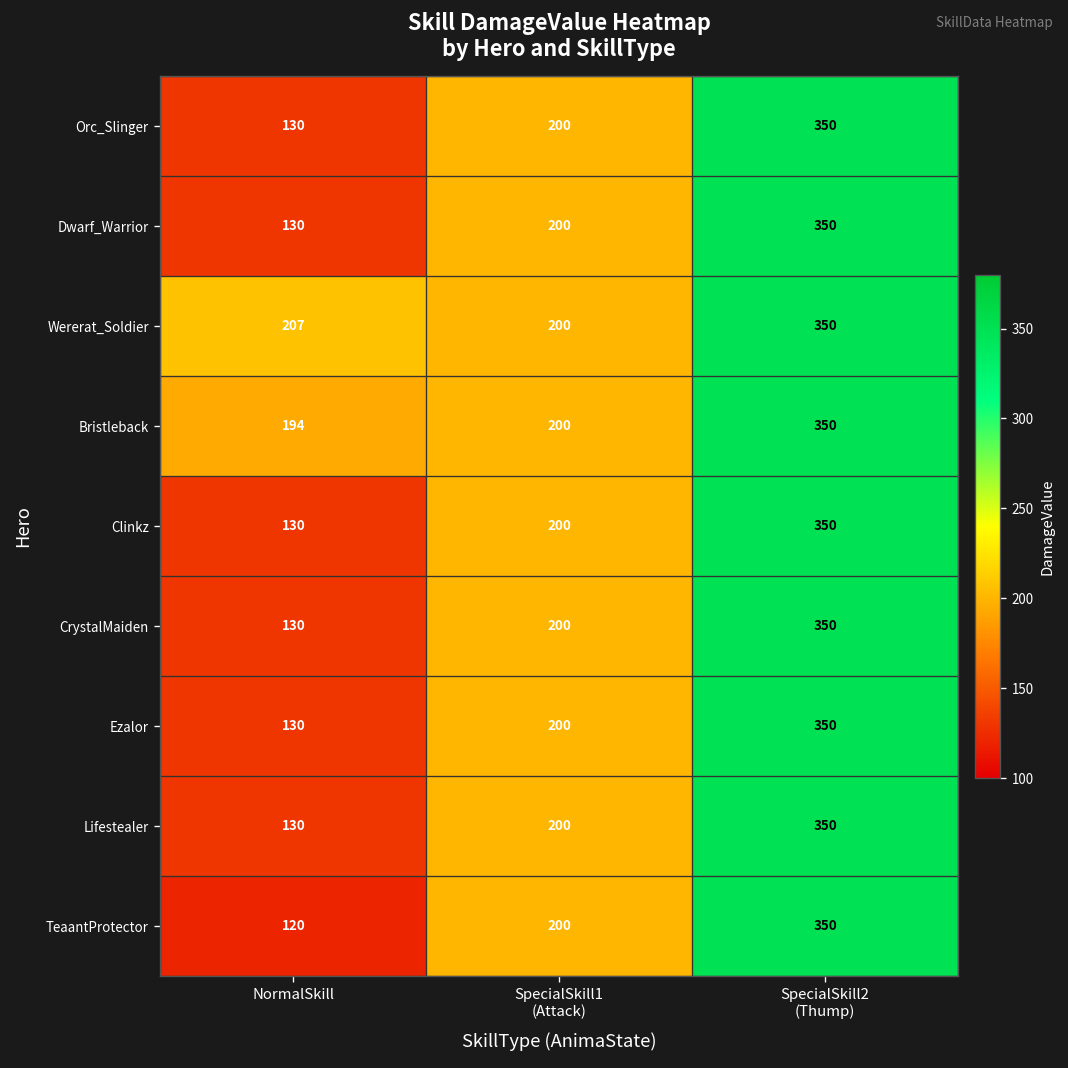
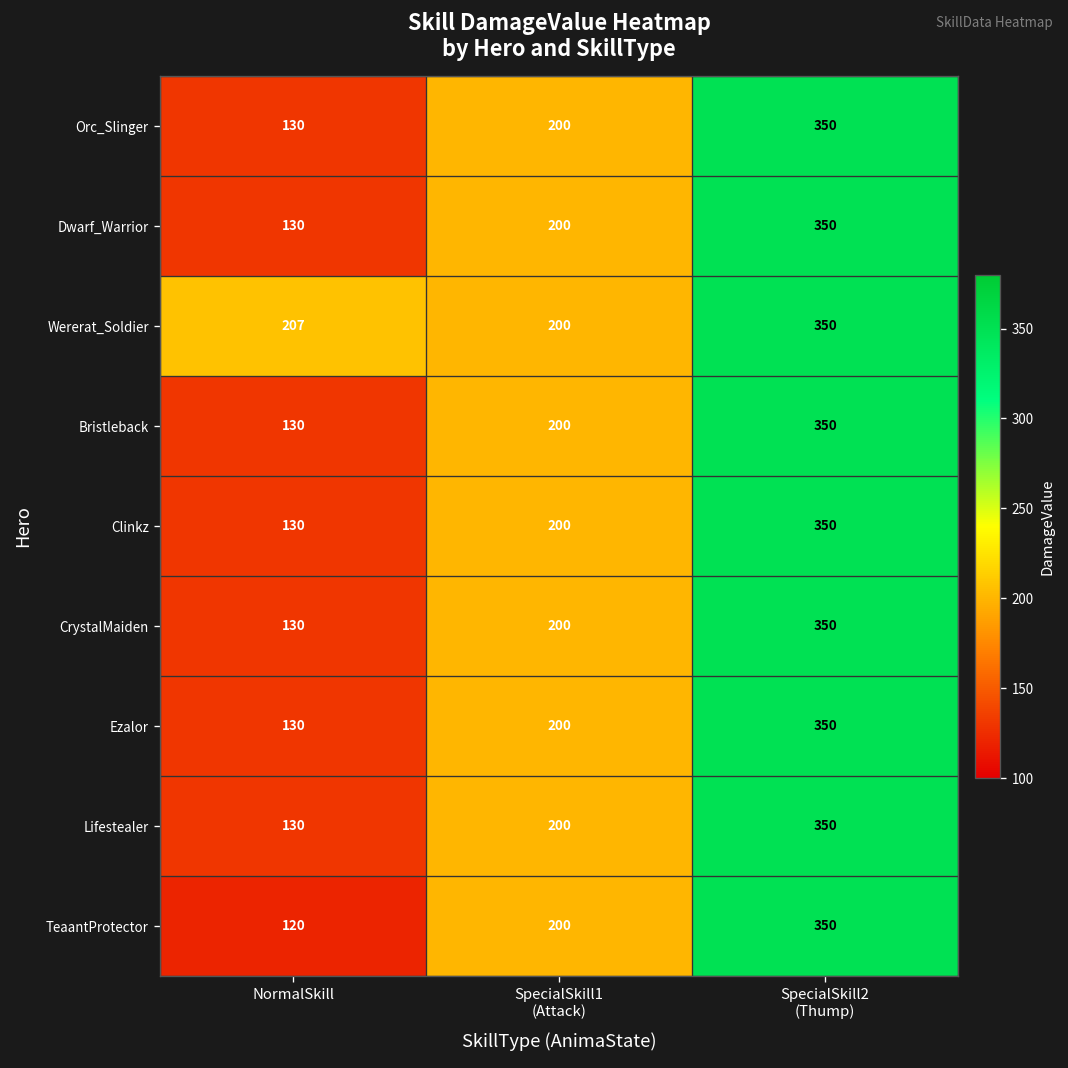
Bristleback, NormalSkill: 194 -> 130
